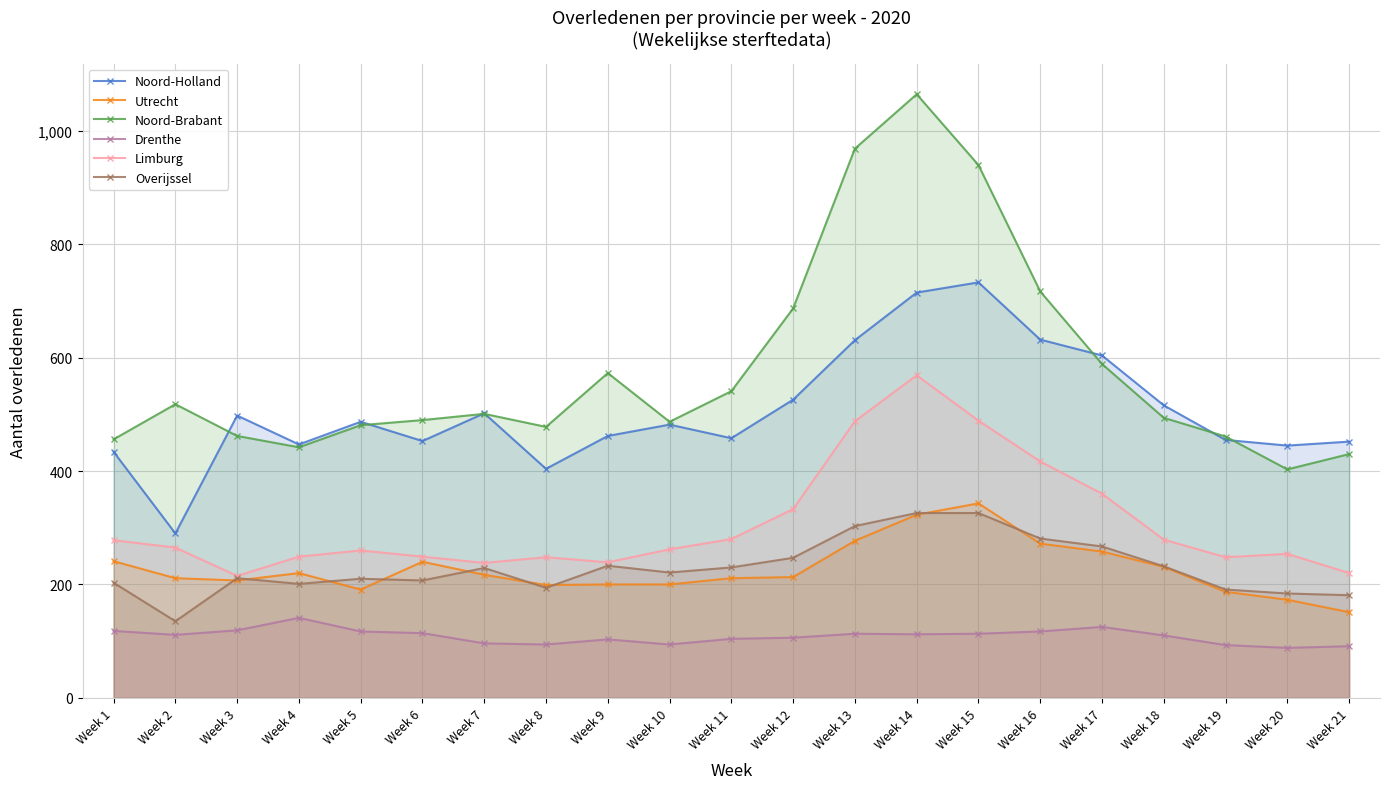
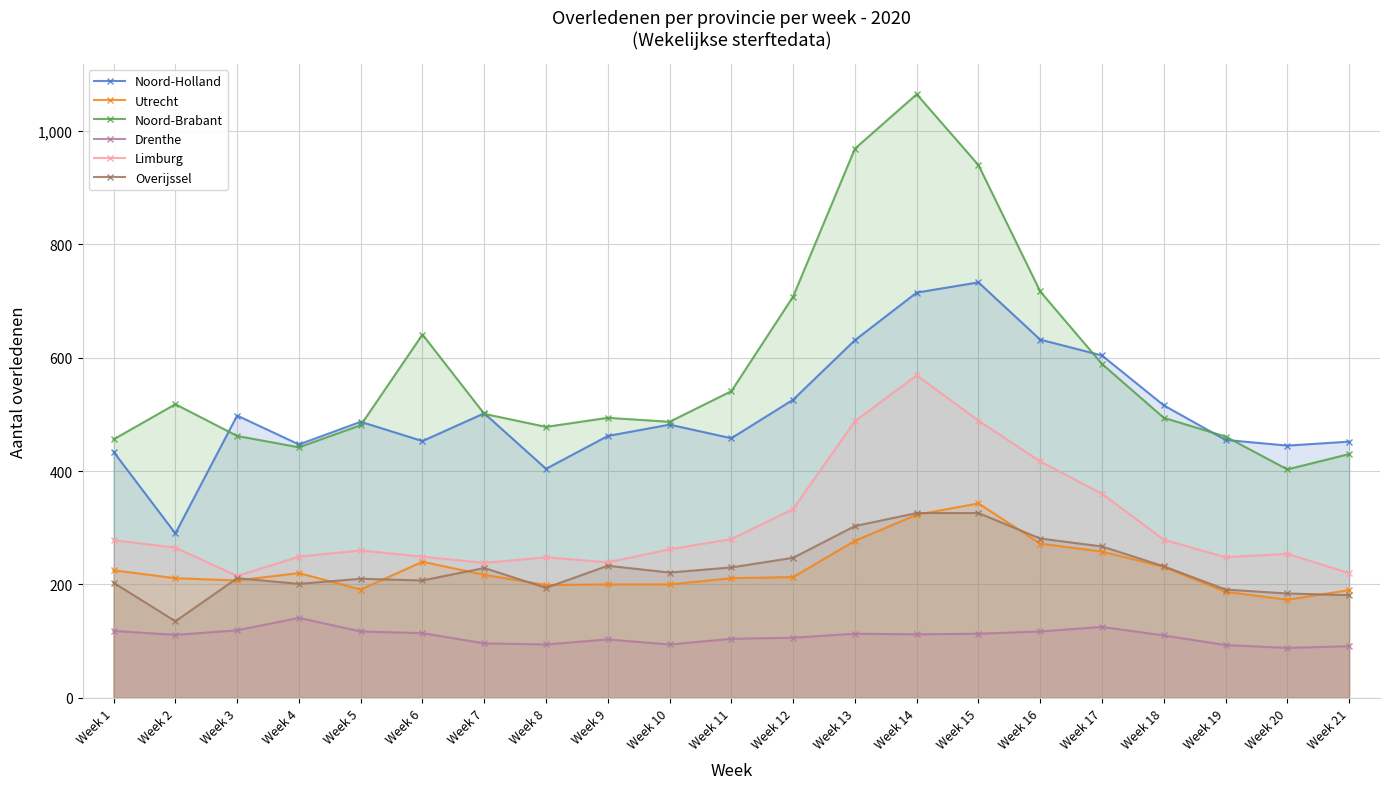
Utrecht, Week 1: 240 -> 230
Noord-Brabant, Week 6: 490 -> 640
Noord-Brabant, Week 9: 570 -> 490
Noord-Brabant, Week 12: 690 -> 710
Utrecht, Week 21: 150 -> 190
